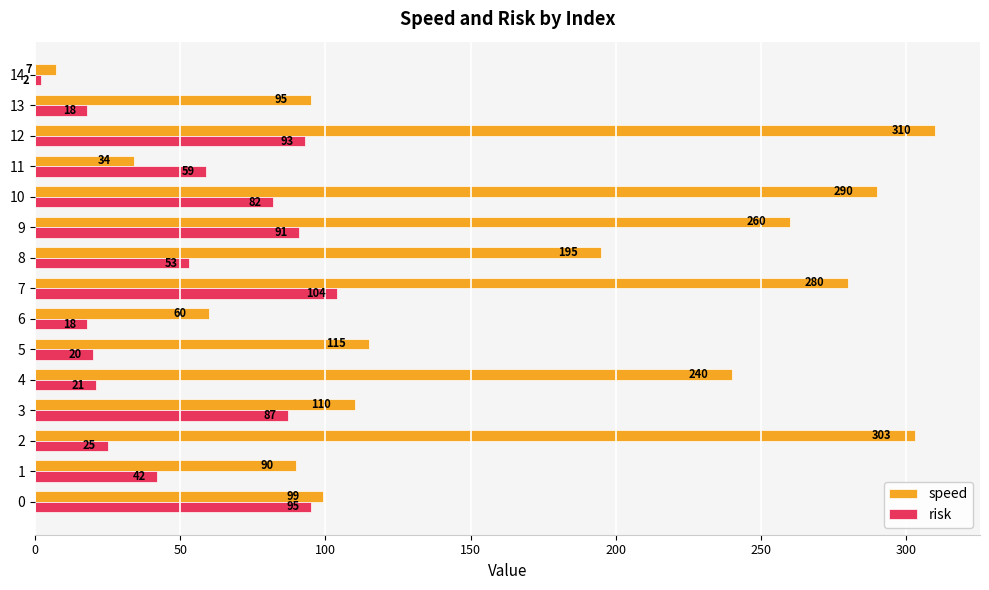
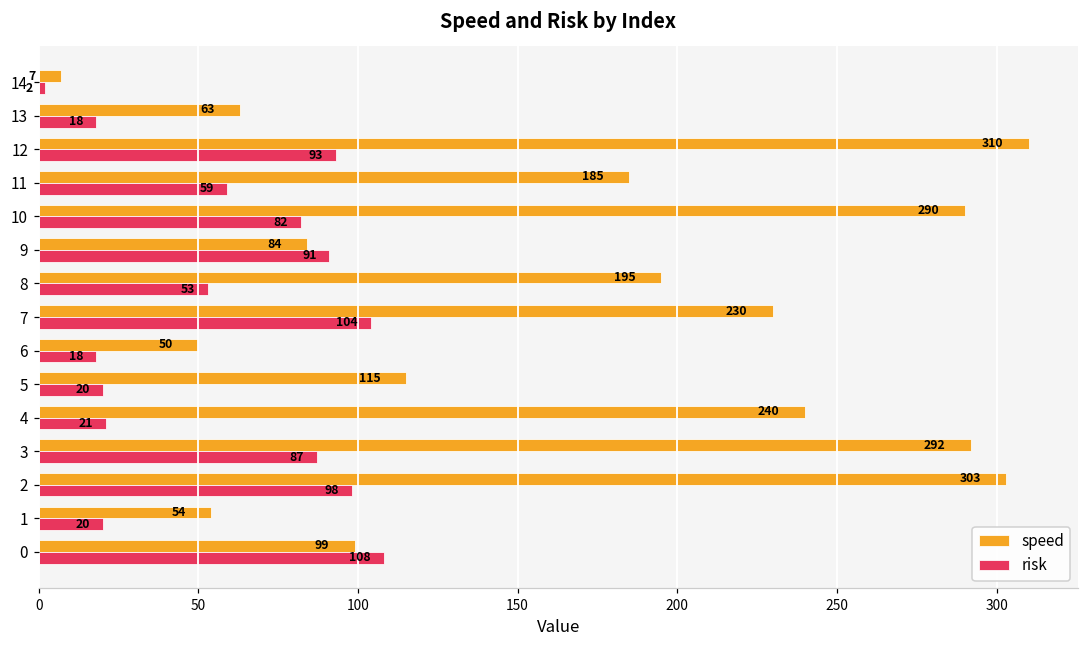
speed, 13: 95 -> 63
speed, 11: 34 -> 185
speed, 9: 260 -> 84
speed, 7: 280 -> 230
speed, 6: 60 -> 50
speed, 3: 110 -> 292
risk, 2: 25 -> 98
speed, 1: 90 -> 54
risk, 1: 42 -> 20
risk, 0: 95 -> 108
